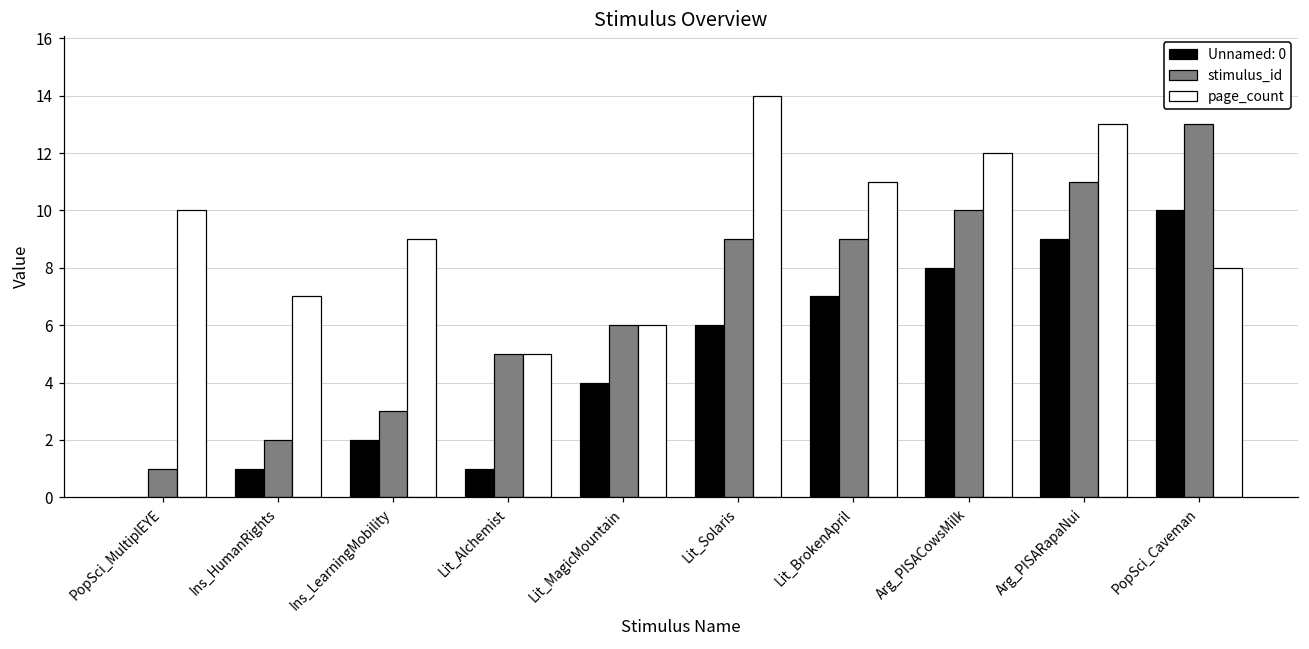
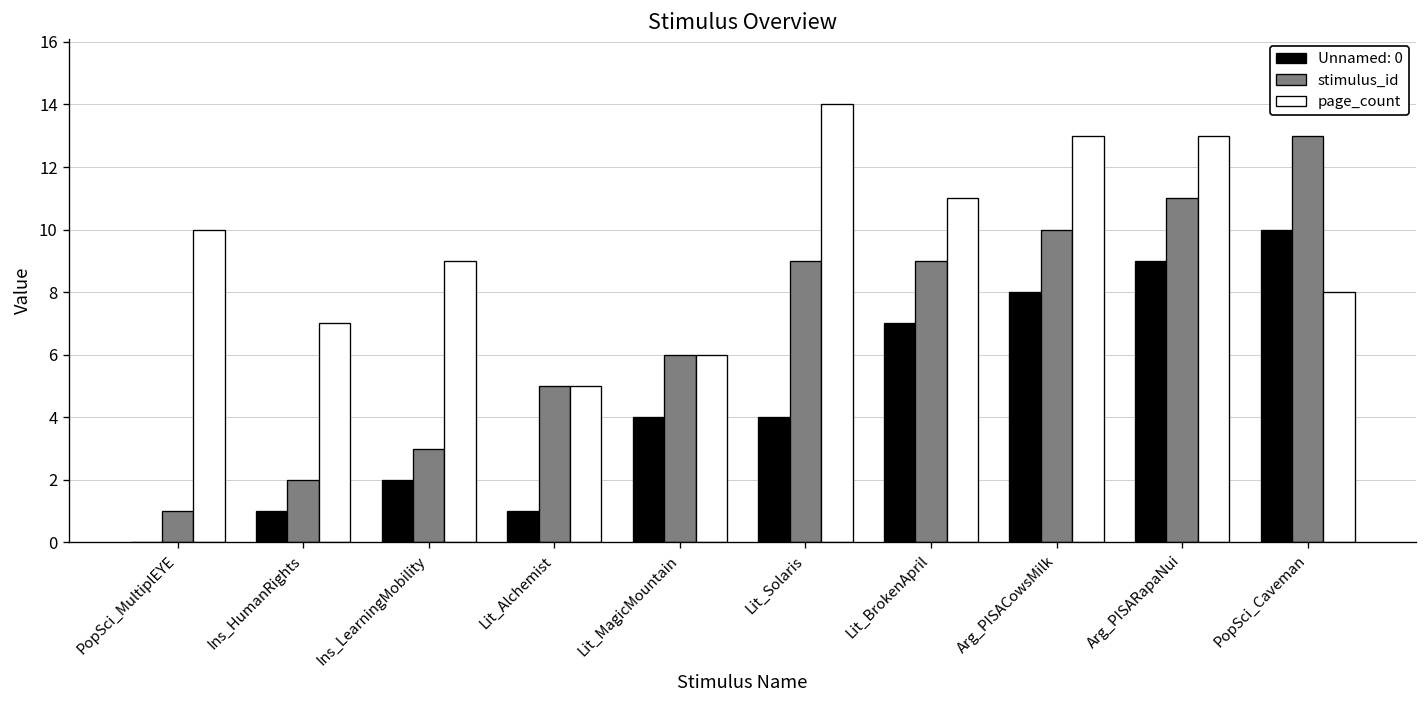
Unnamed: 0, Lit_Solaris: 6 -> 4
page_count, Arg_PISACowsMilk: 12 -> 13
